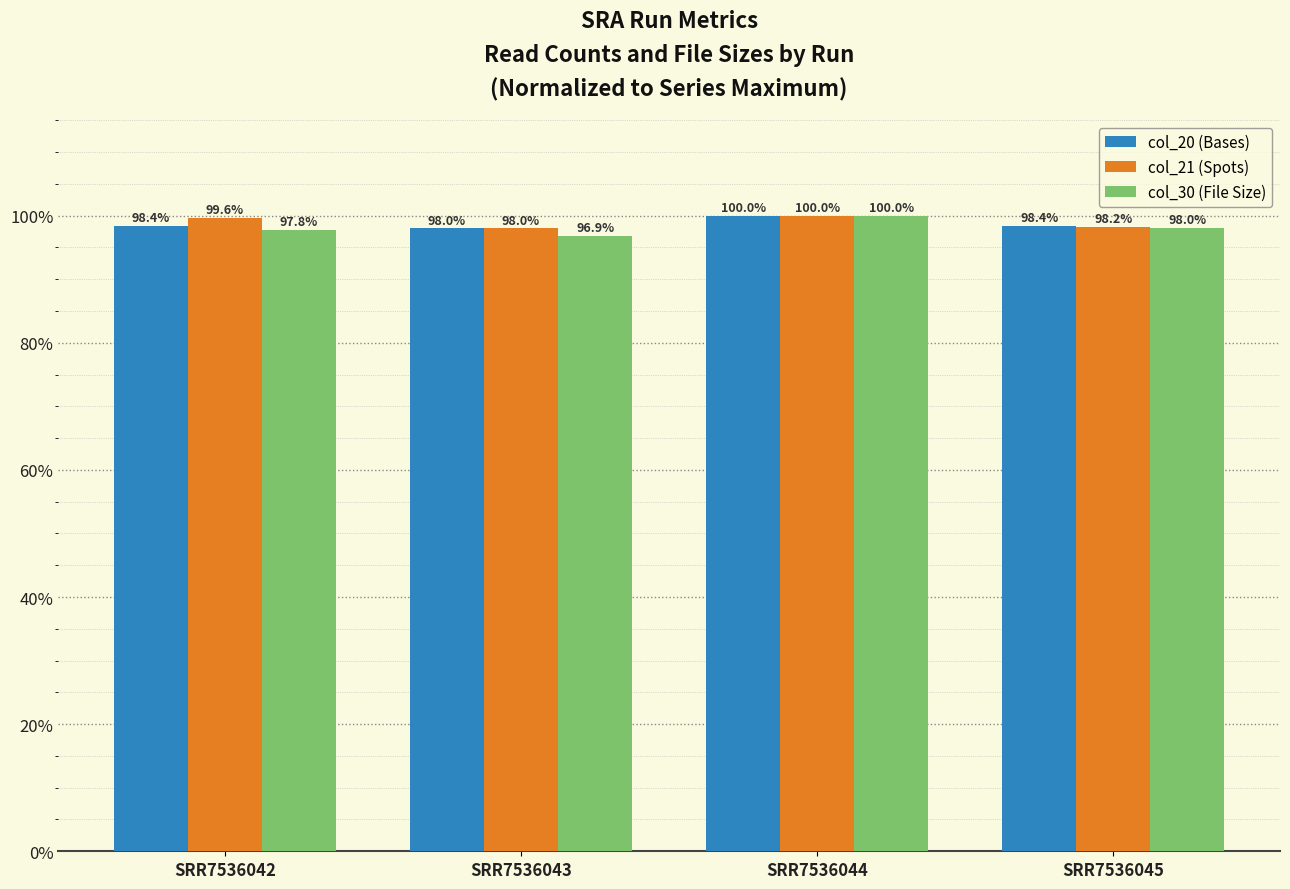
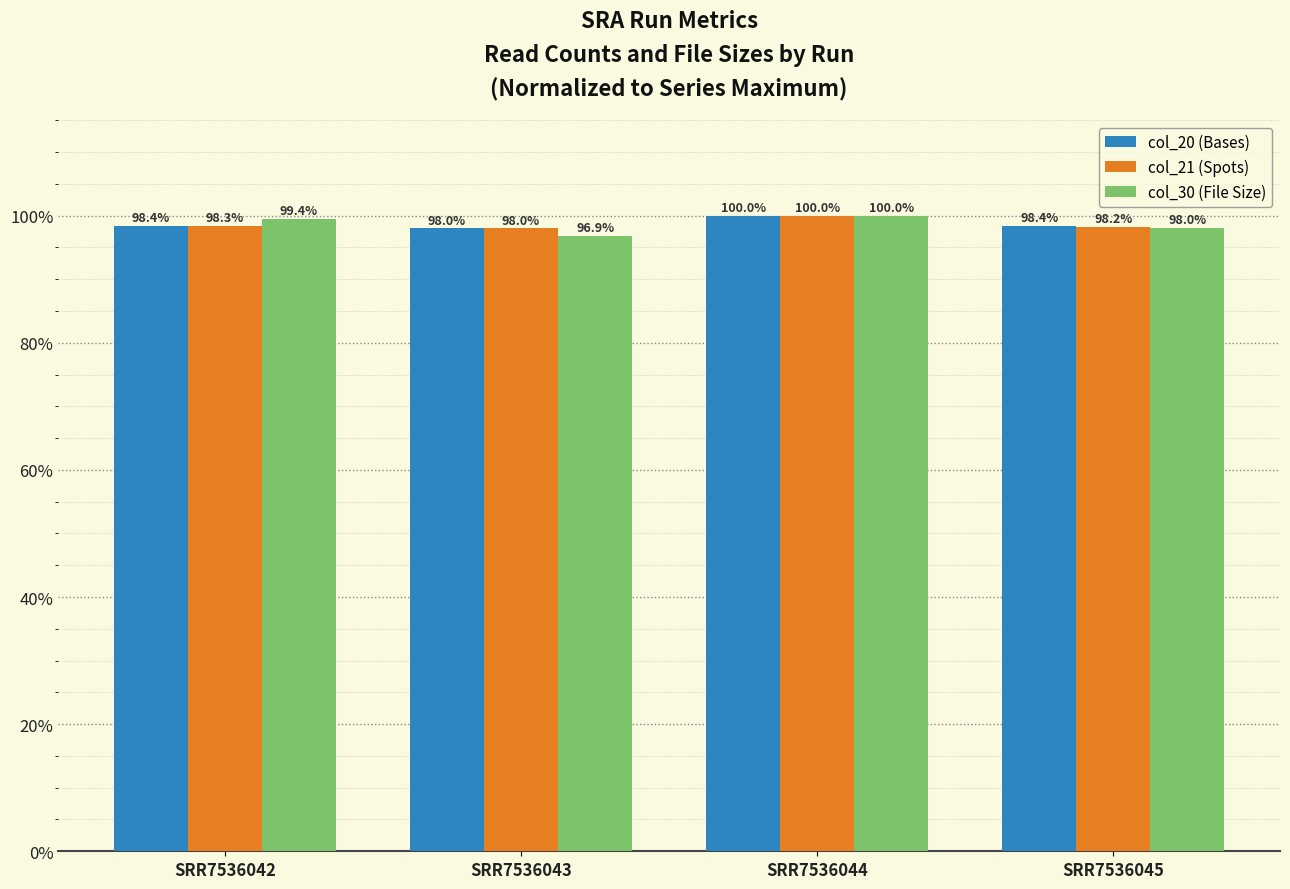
col_21 (Spots), SRR7536042: 99.6% -> 98.3%
col_30 (File Size), SRR7536042: 97.8% -> 99.4%
